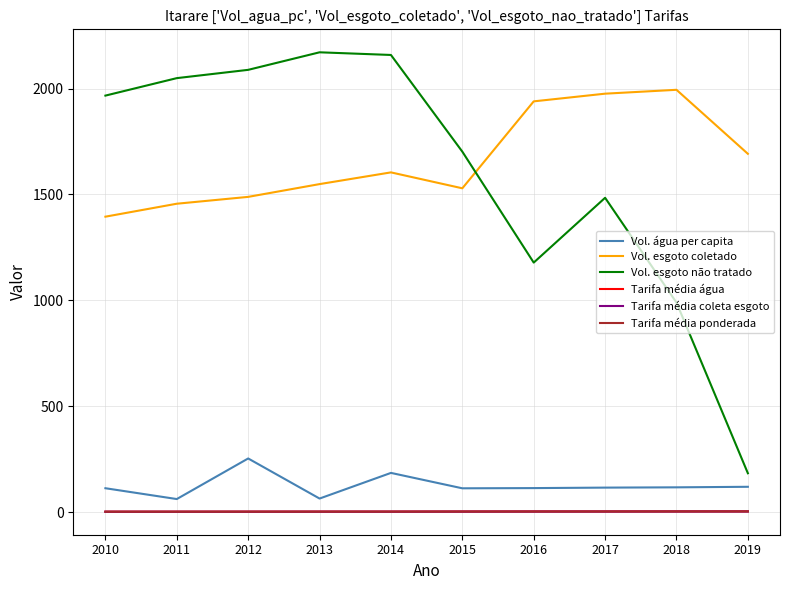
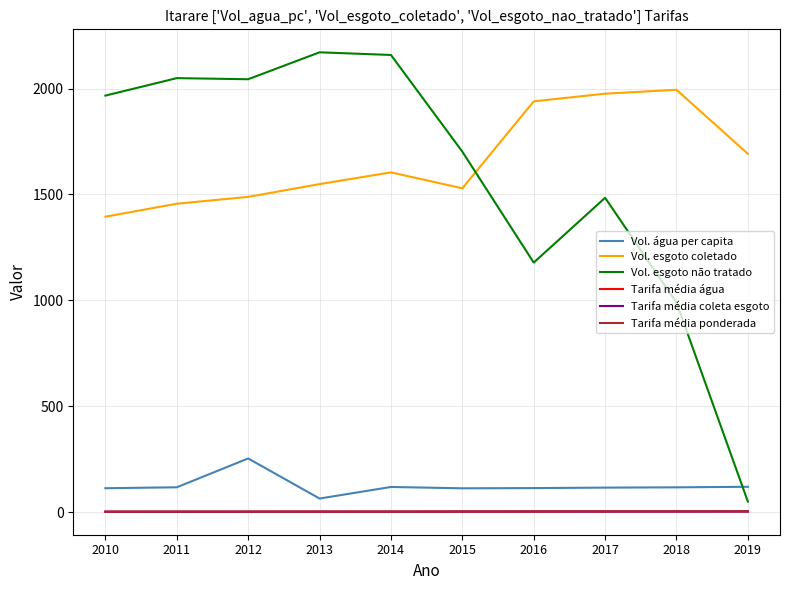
Vol. água per capita, 2011: 60 -> 120
Vol. esgoto não tratado, 2012: 2090 -> 2040
Vol. água per capita, 2014: 180 -> 120
Vol. esgoto não tratado, 2019: 180 -> 50
